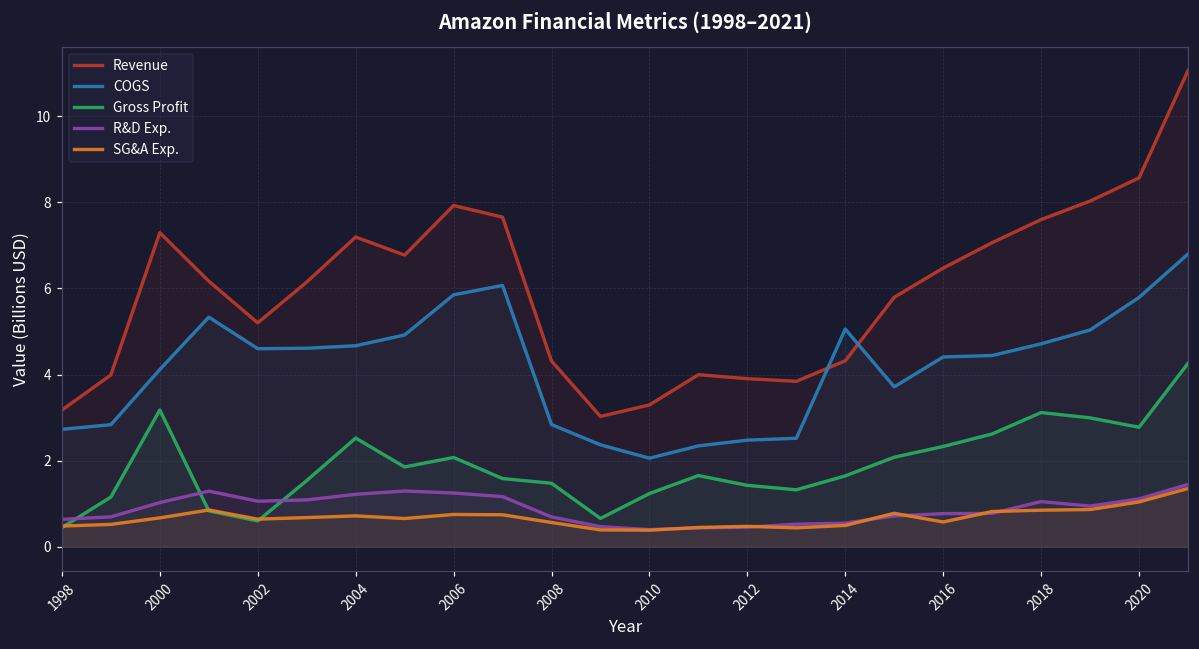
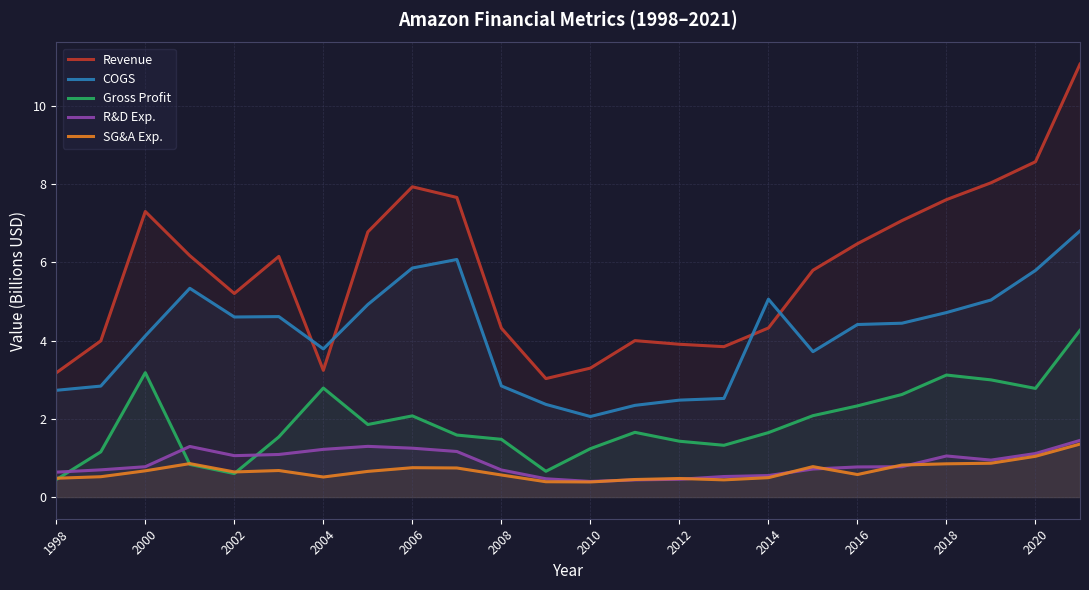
R&D Exp., 2000: 1.0 -> 0.8
Revenue, 2004: 7.2 -> 3.2
COGS, 2004: 4.7 -> 3.8
Gross Profit, 2004: 2.5 -> 2.8
SG&A Exp., 2004: 0.7 -> 0.5
